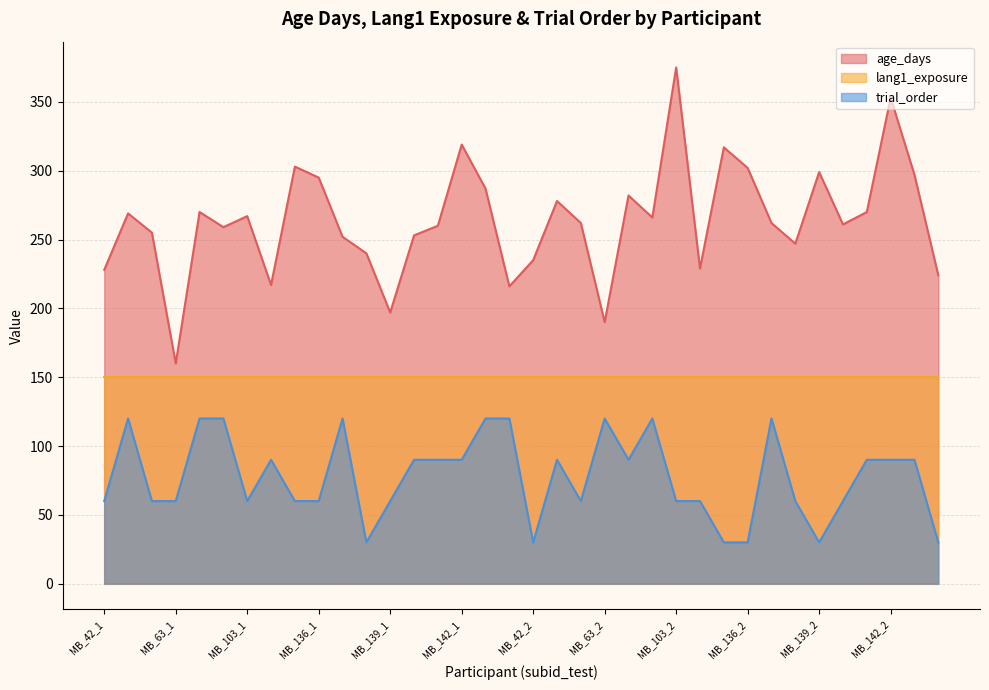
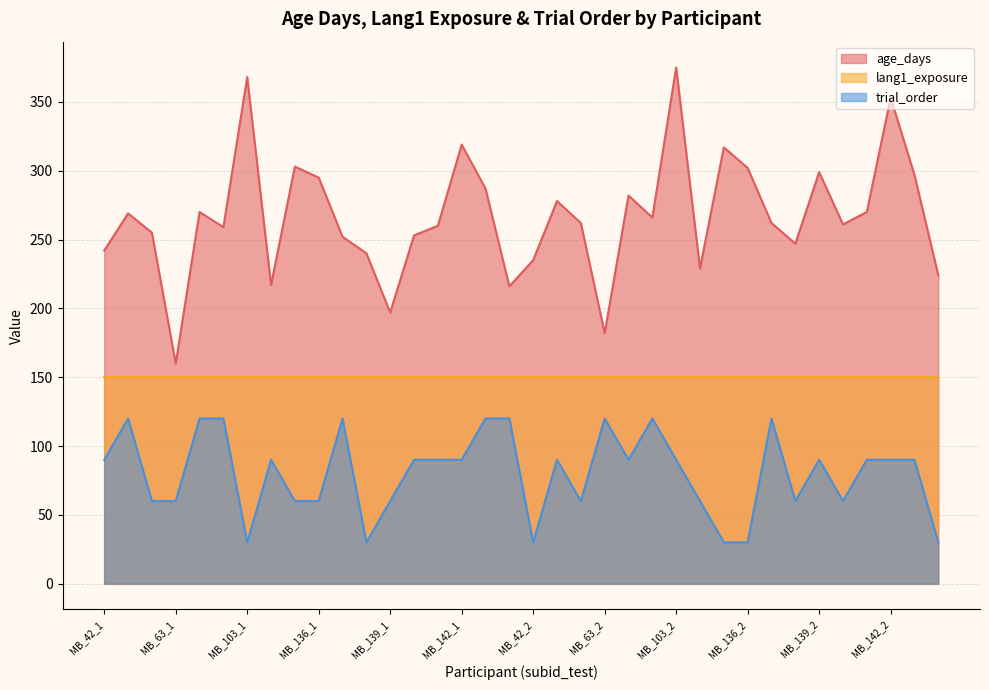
age_days, MB_42_1: 228 -> 242
trial_order, MB_42_1: 60 -> 90
age_days, MB_103_1: 267 -> 368
trial_order, MB_103_1: 60 -> 30
age_days, MB_63_2: 190 -> 182
trial_order, MB_103_2: 60 -> 90
trial_order, MB_139_2: 30 -> 90
